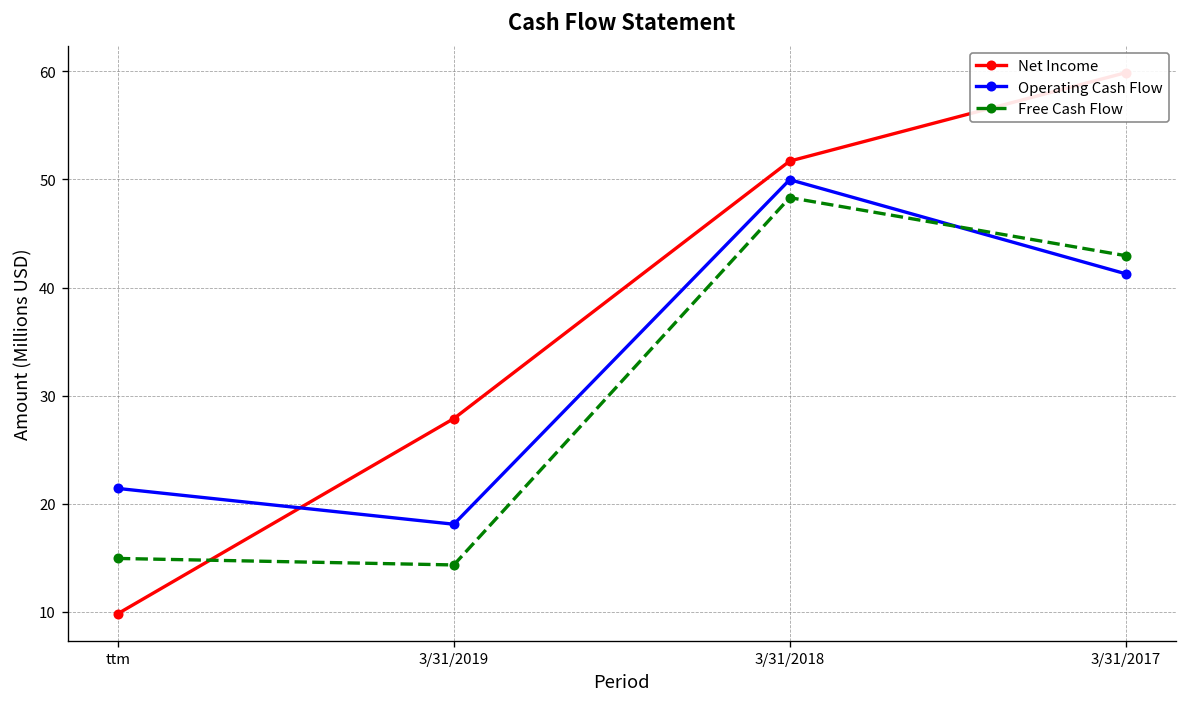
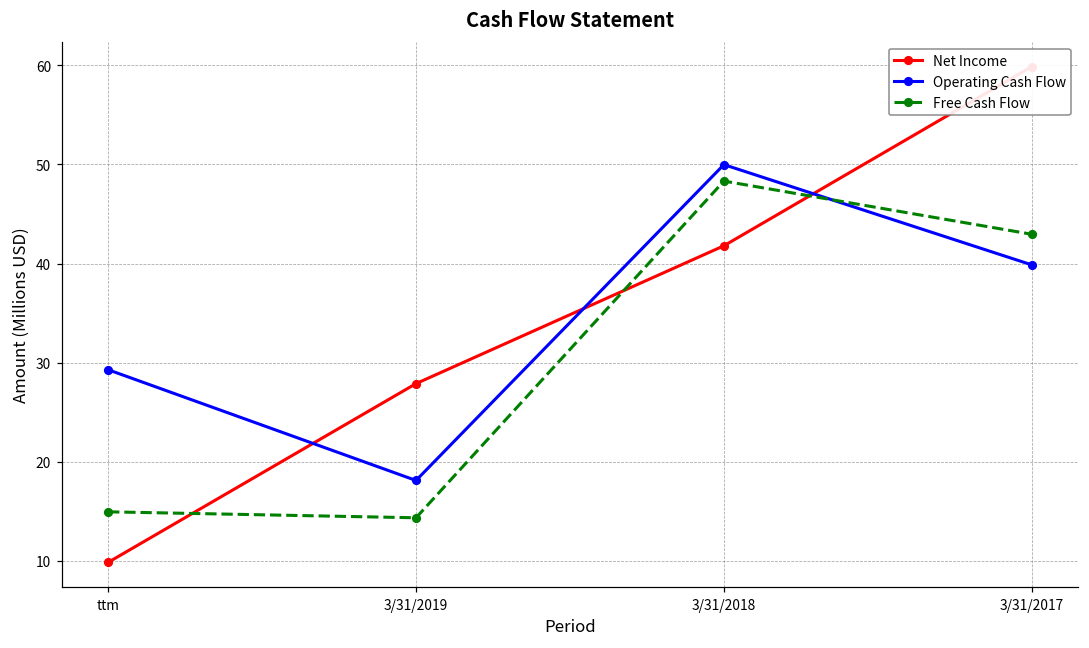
Operating Cash Flow, ttm: 21 -> 29
Net Income, 3/31/2018: 52 -> 42
Operating Cash Flow, 3/31/2017: 41 -> 40
